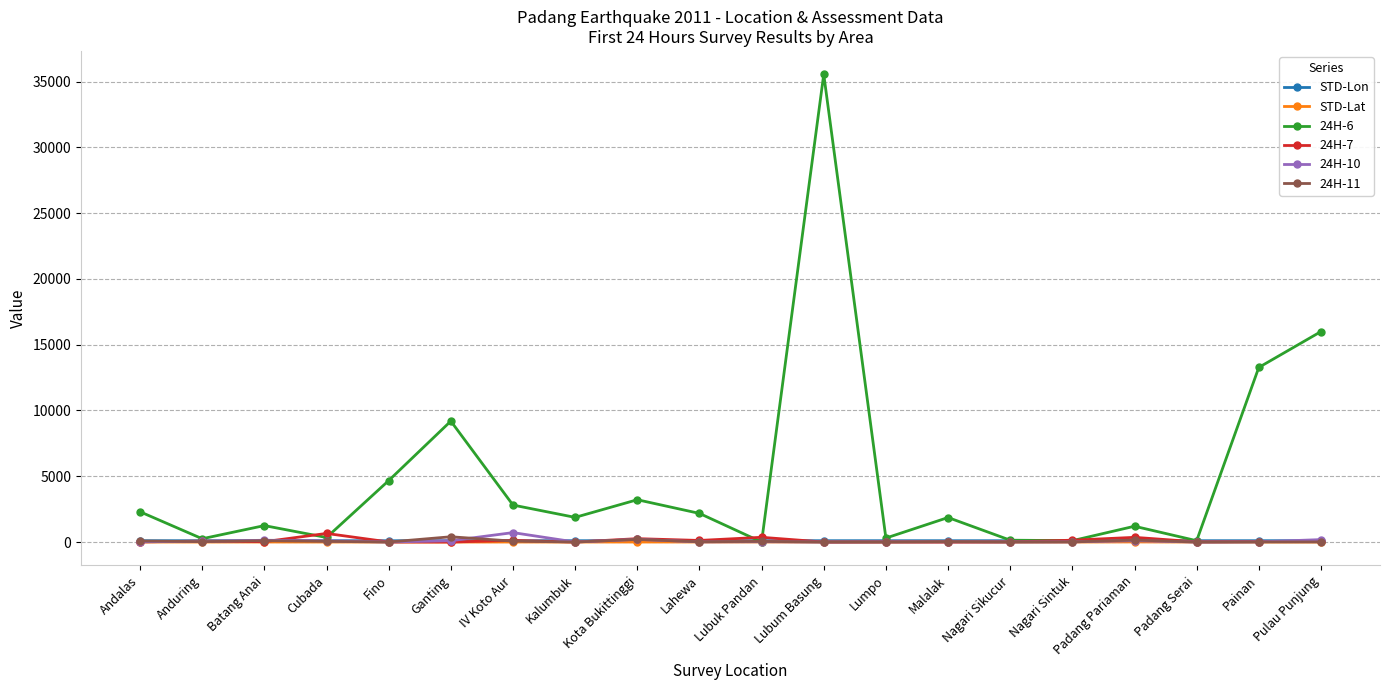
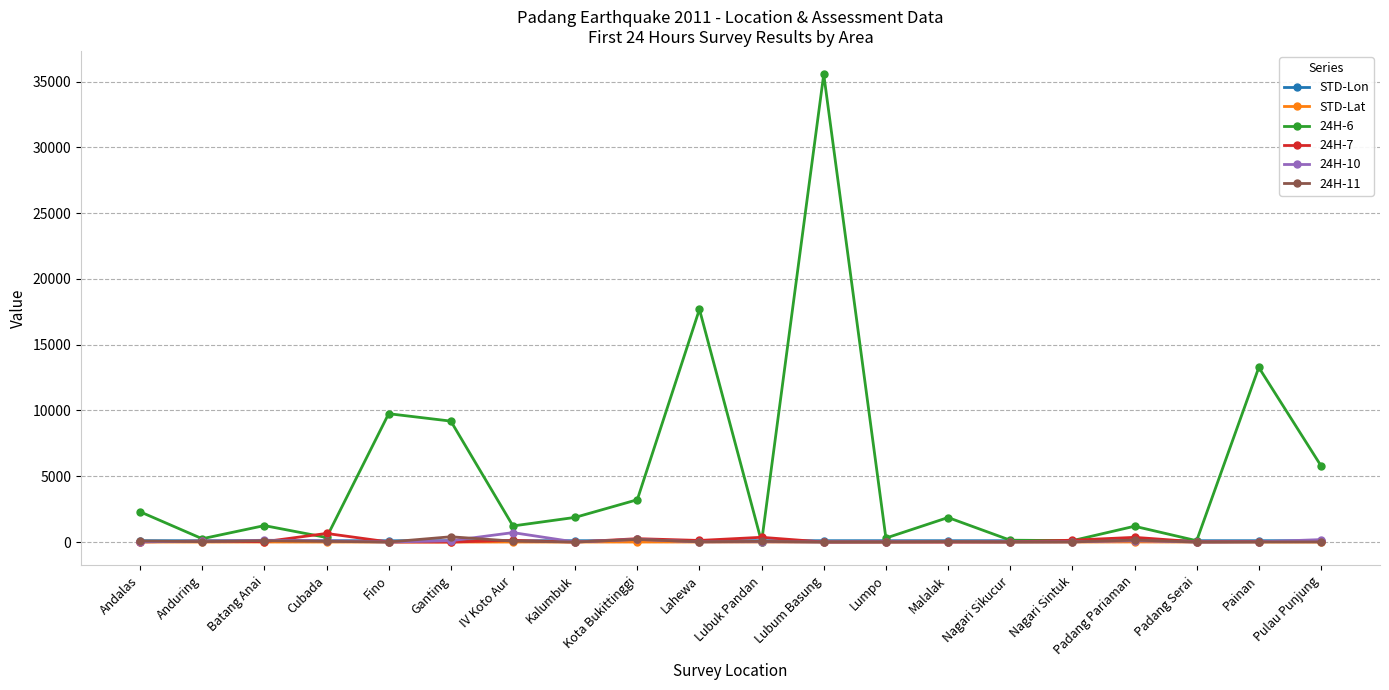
24H-6, Fino: 4700 -> 9800
24H-6, IV Koto Aur: 2800 -> 1200
24H-6, Lahewa: 2200 -> 17700
24H-6, Pulau Punjung: 16000 -> 5800
